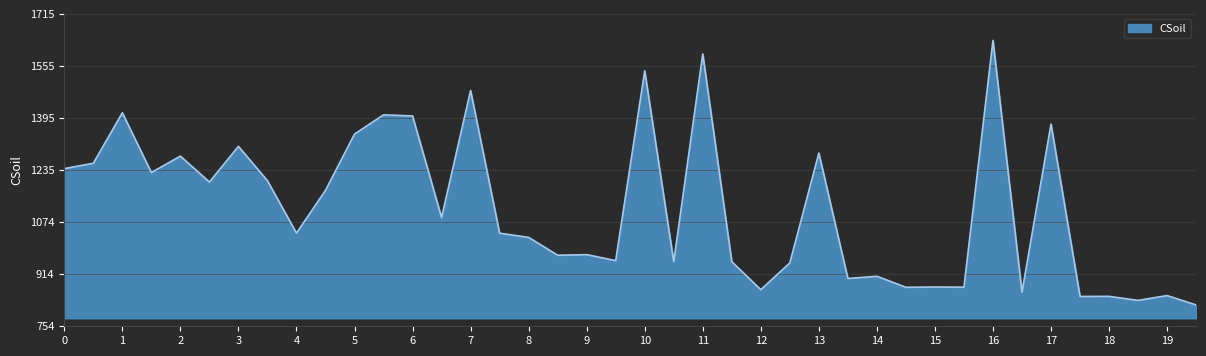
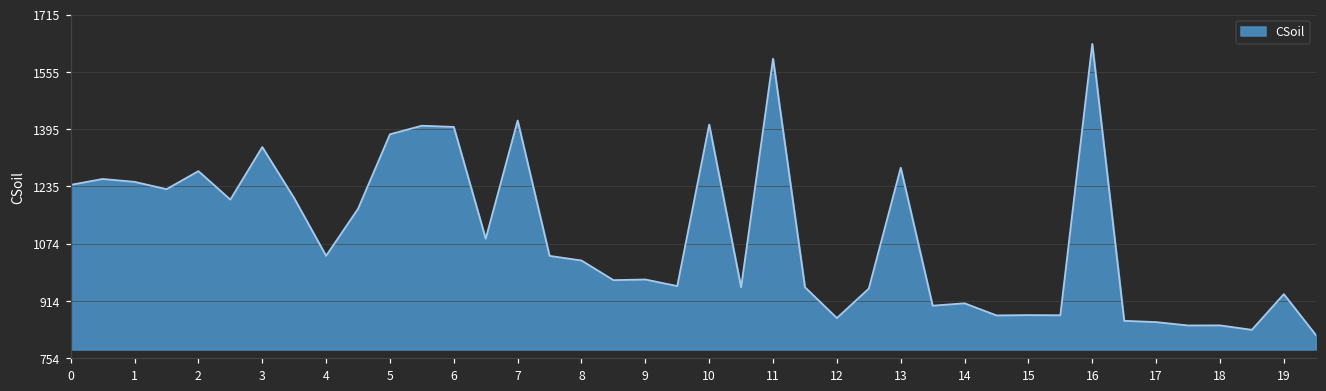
1: 1410 -> 1250
3: 1310 -> 1350
5: 1350 -> 1380
7: 1480 -> 1420
10: 1540 -> 1410
17: 1380 -> 860
19: 850 -> 930
